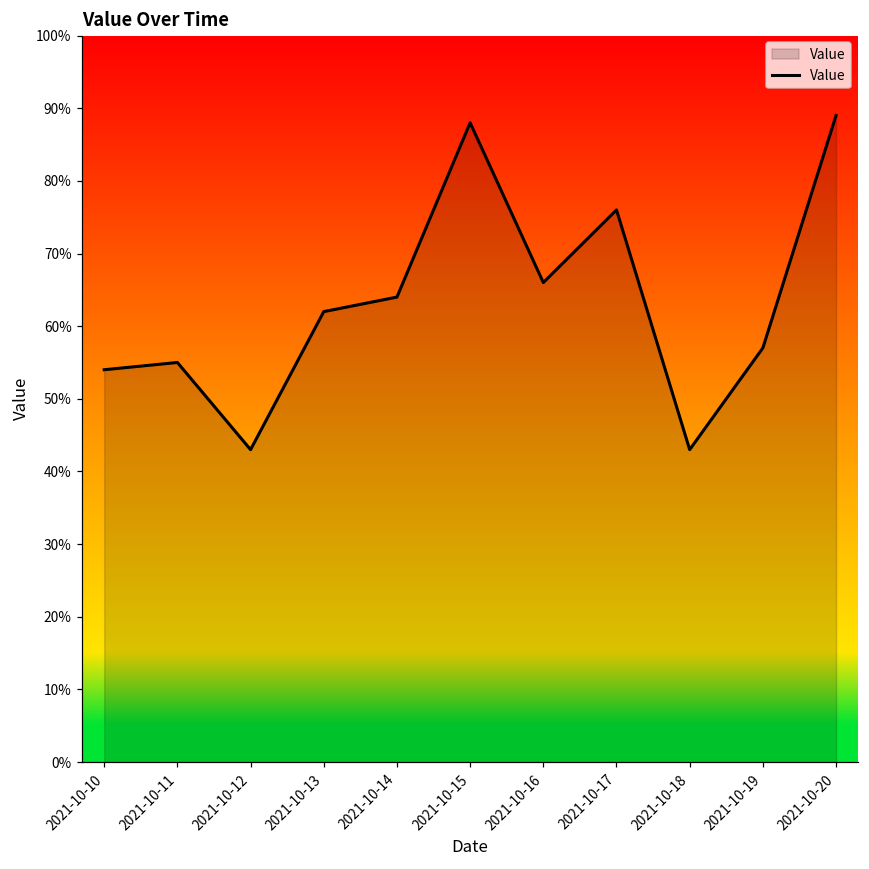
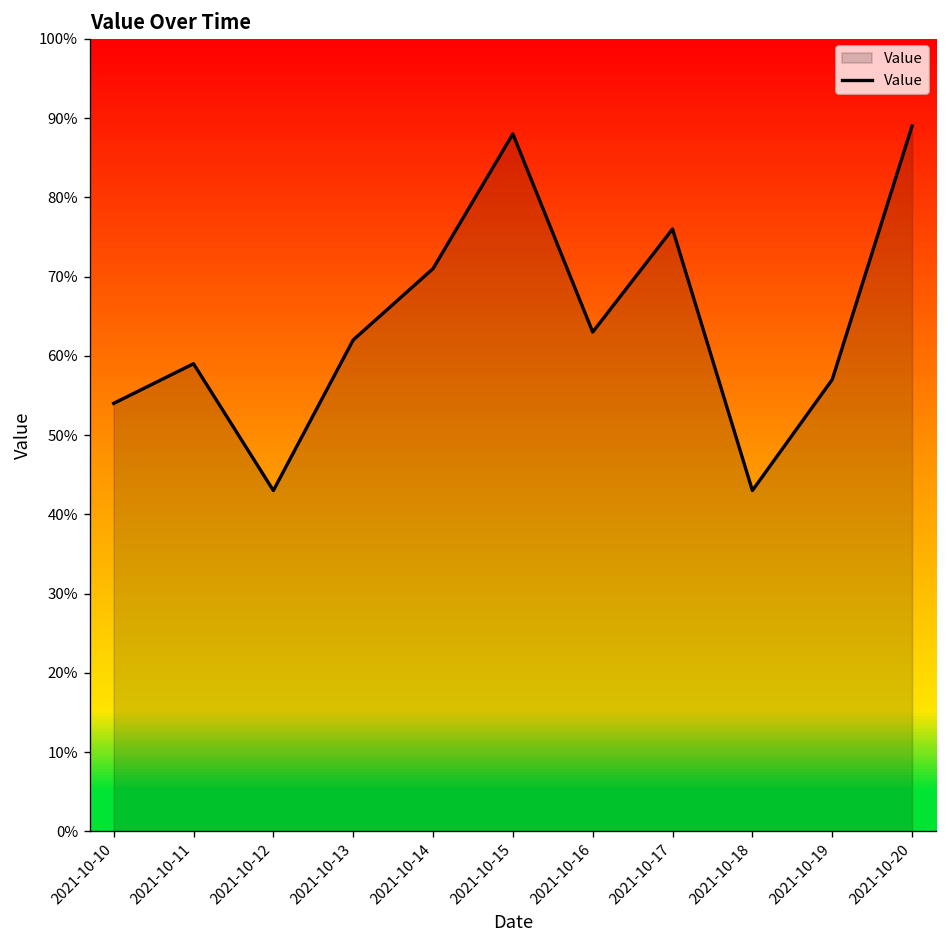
2021-10-11: 55% -> 59%
2021-10-14: 64% -> 71%
2021-10-16: 66% -> 63%
